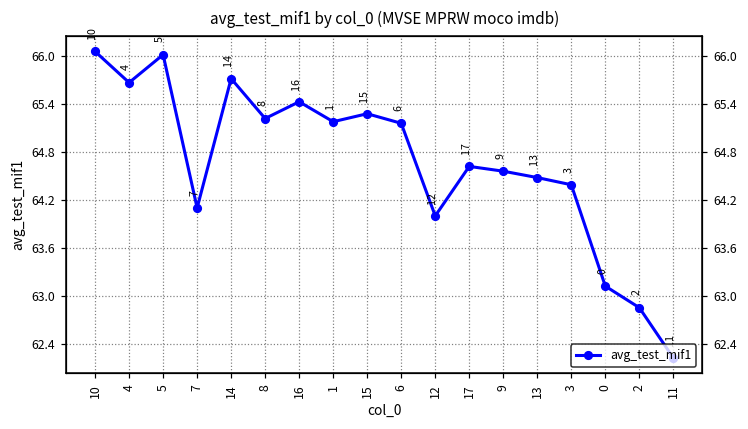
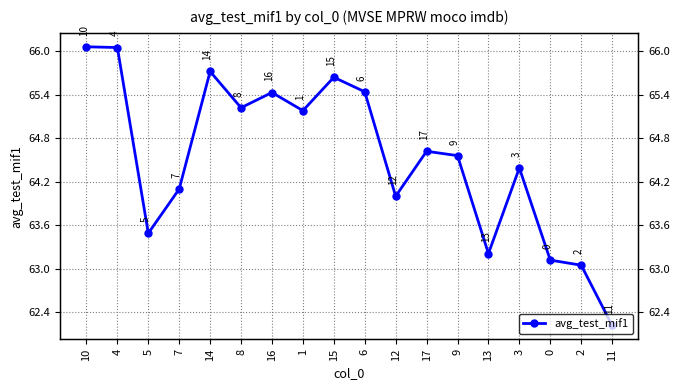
4: 65.7 -> 66.1
5: 66.0 -> 63.5
15: 65.3 -> 65.6
6: 65.2 -> 65.4
13: 64.5 -> 63.2
2: 62.9 -> 63.1
